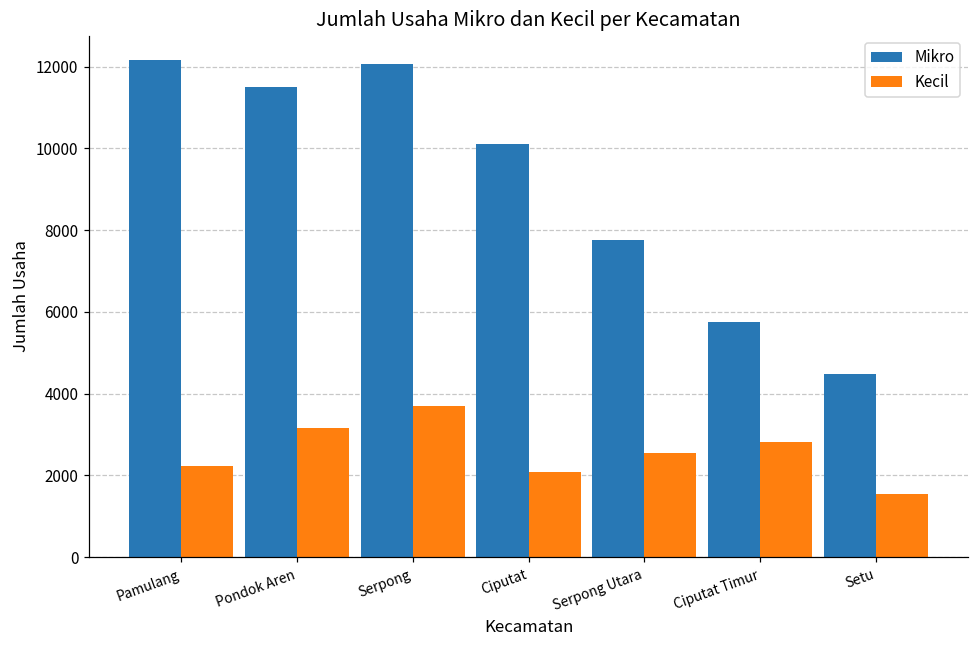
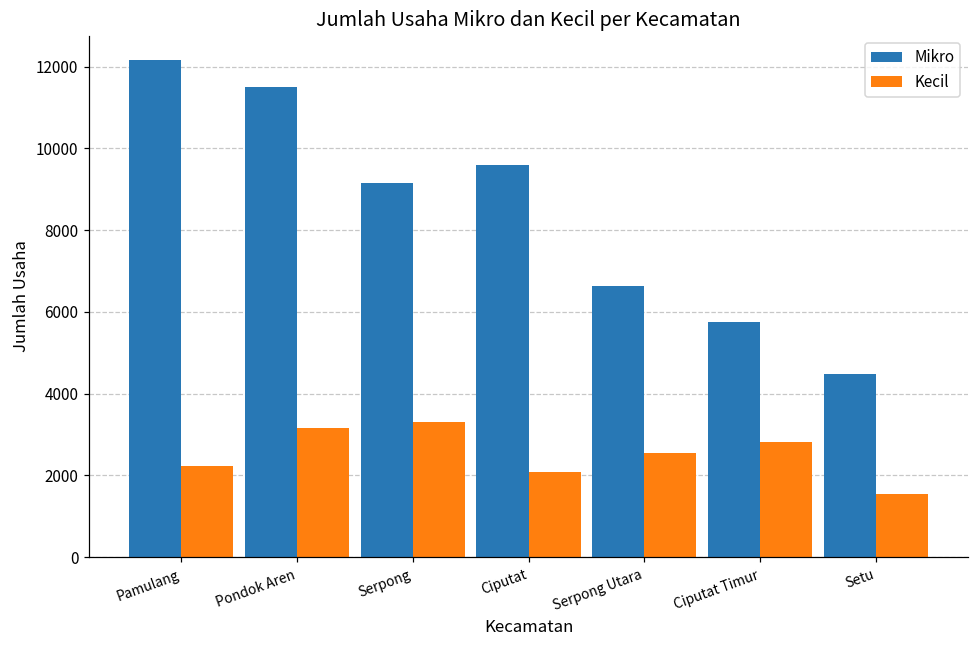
Mikro, Serpong: 12100 -> 9100
Kecil, Serpong: 3700 -> 3300
Mikro, Ciputat: 10100 -> 9600
Mikro, Serpong Utara: 7800 -> 6600
